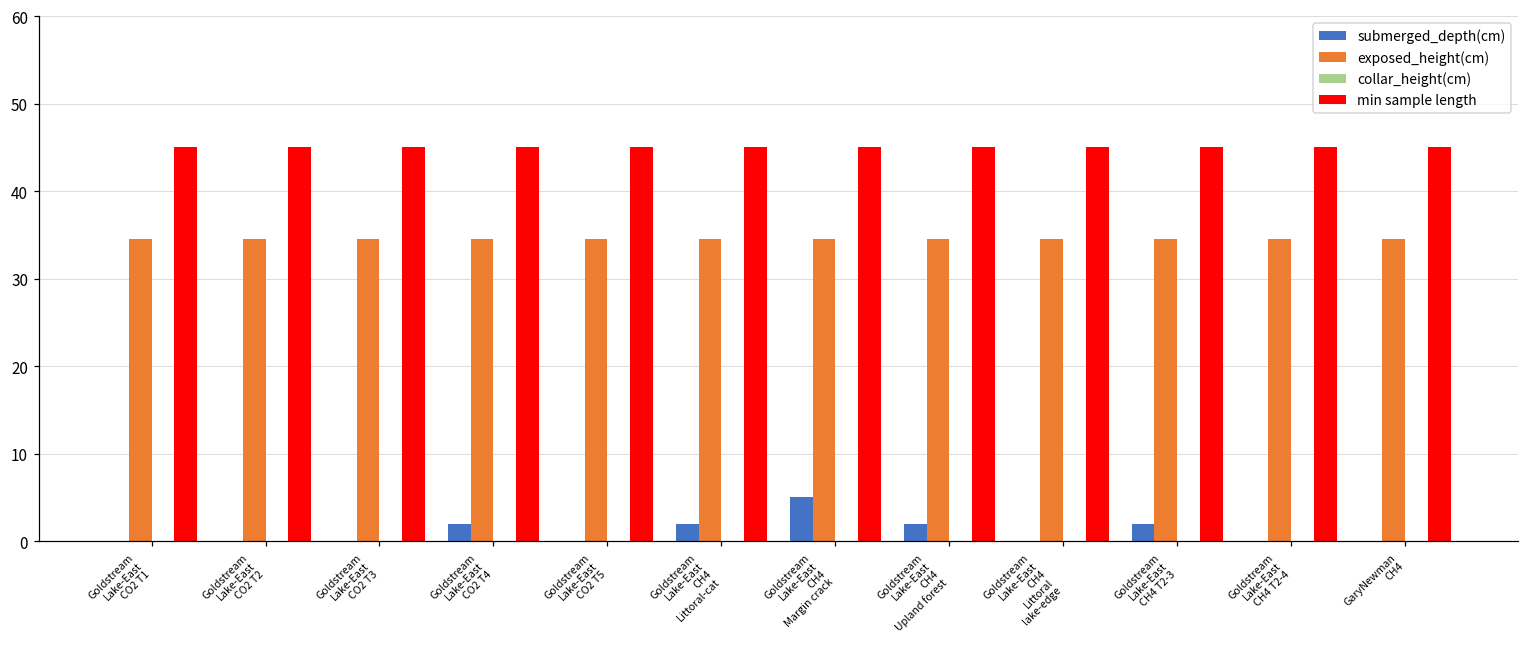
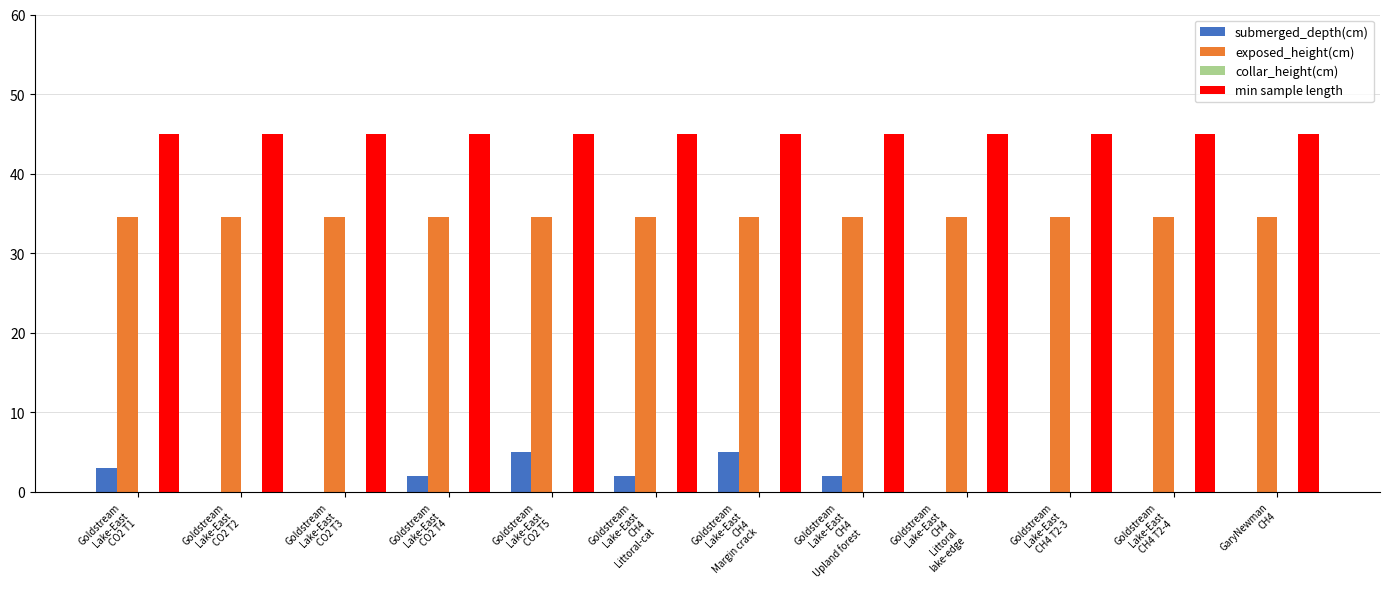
submerged_depth(cm), Goldstream Lake-East CO2 T1: 0 -> 3
submerged_depth(cm), Goldstream Lake-East CO2 T5: 0 -> 5
submerged_depth(cm), Goldstream Lake-East CH4 T2-3: 2 -> 0
